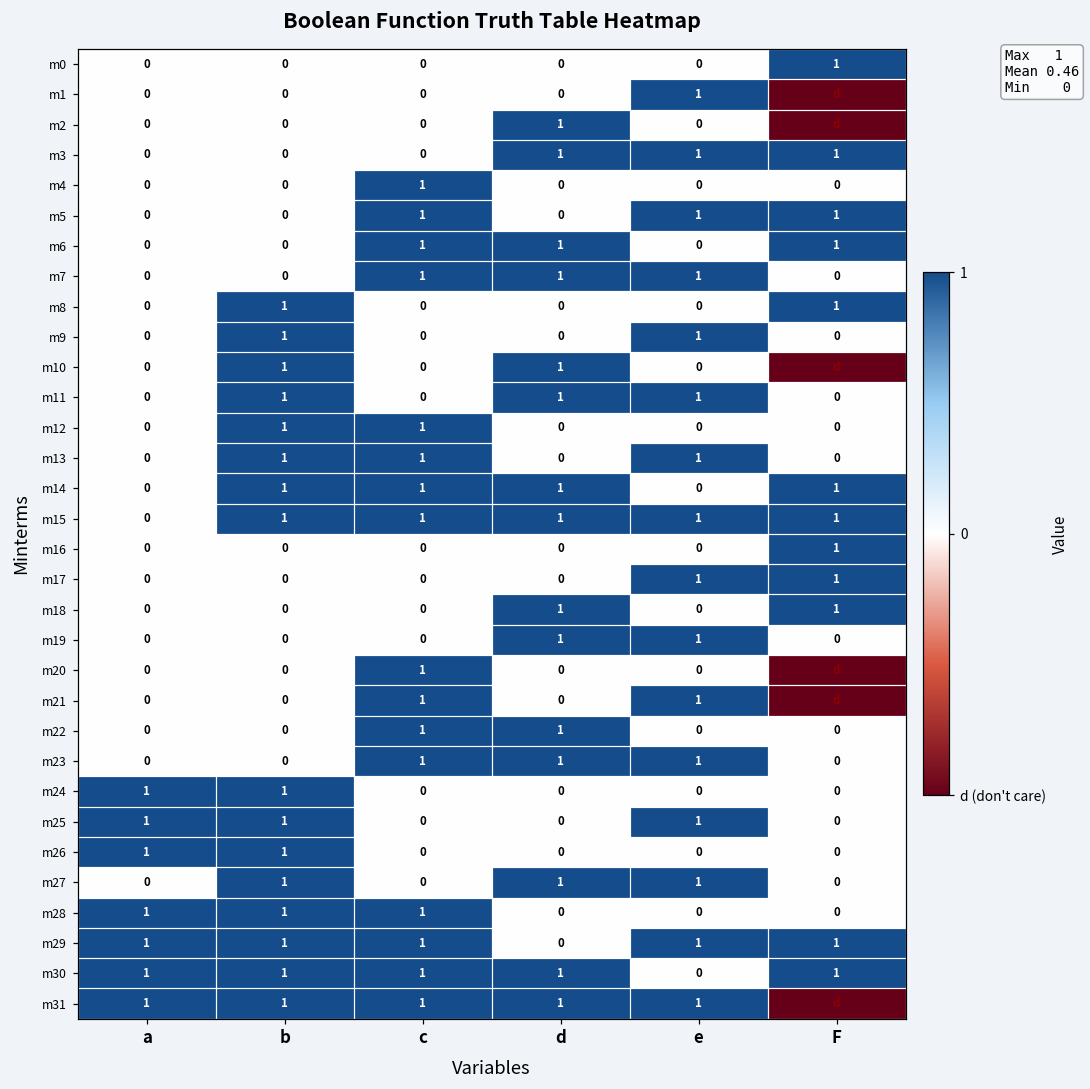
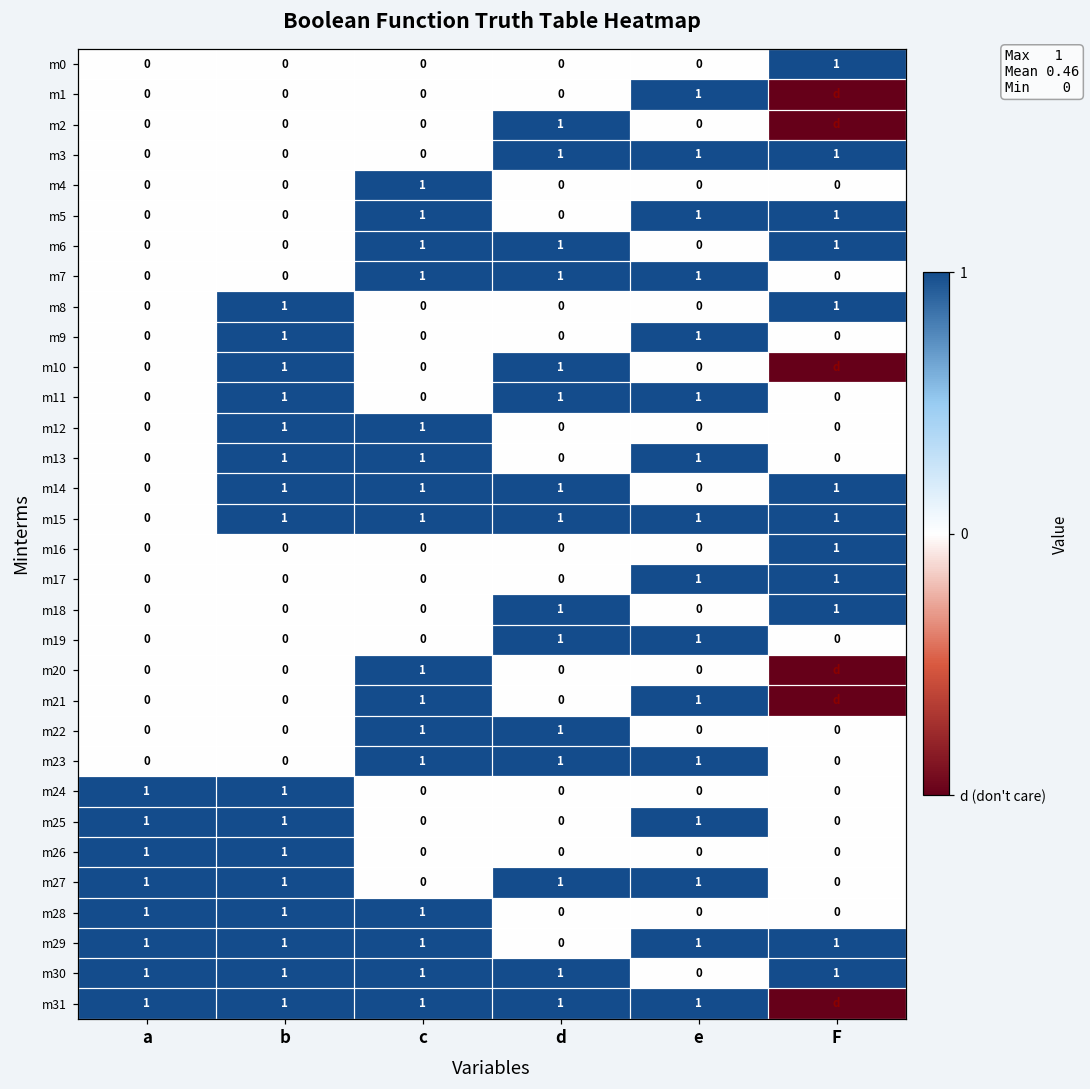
m27, a: 0 -> 1
